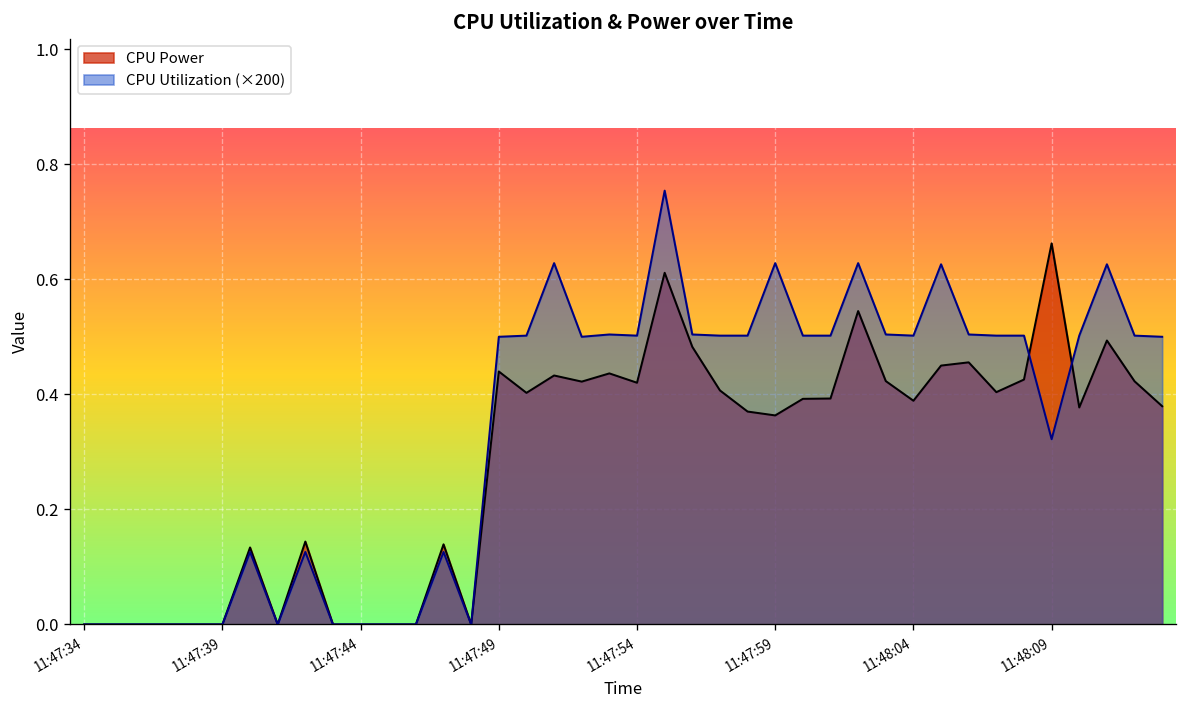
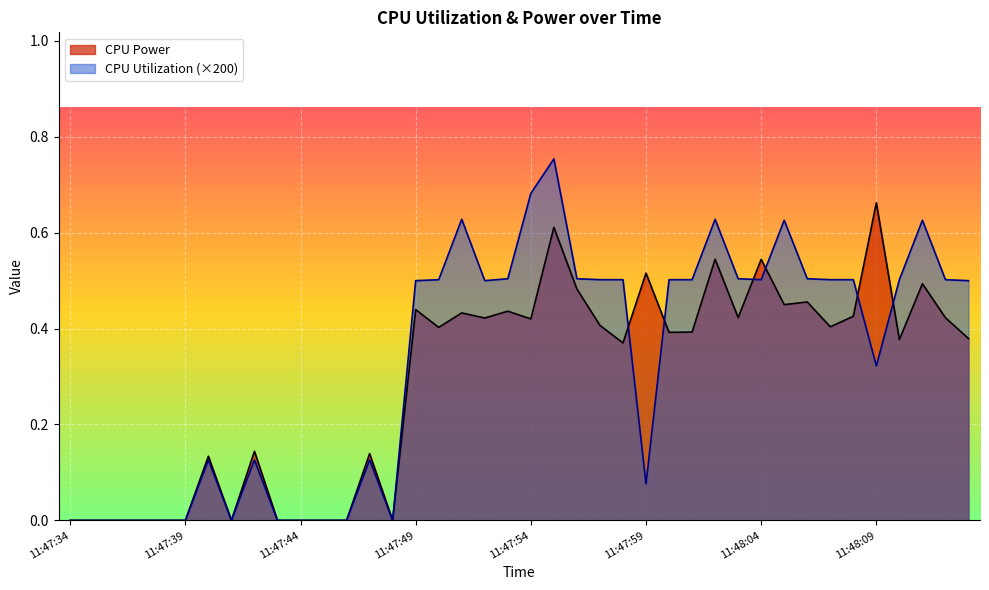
CPU Utilization (×200), 11:47:54: 0.50 -> 0.68
CPU Power, 11:47:59: 0.36 -> 0.52
CPU Utilization (×200), 11:47:59: 0.63 -> 0.08
CPU Power, 11:48:04: 0.39 -> 0.54
